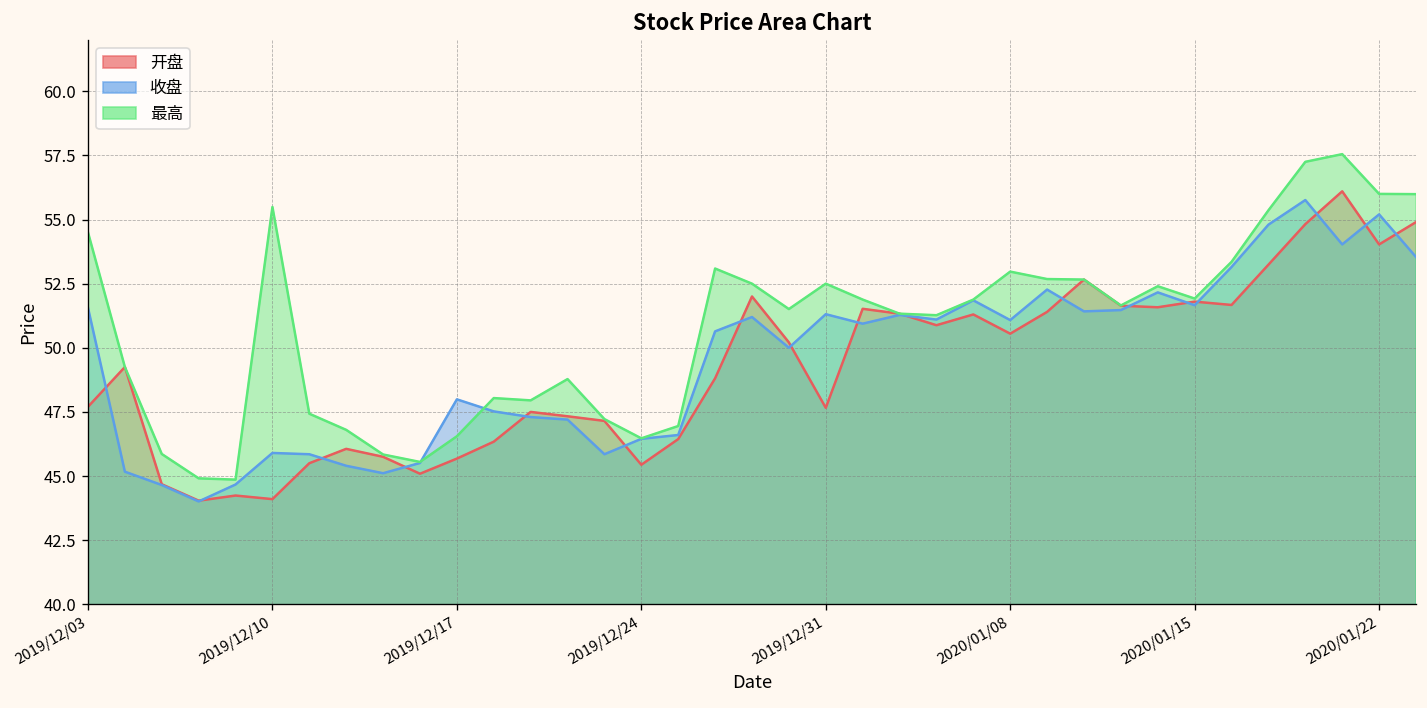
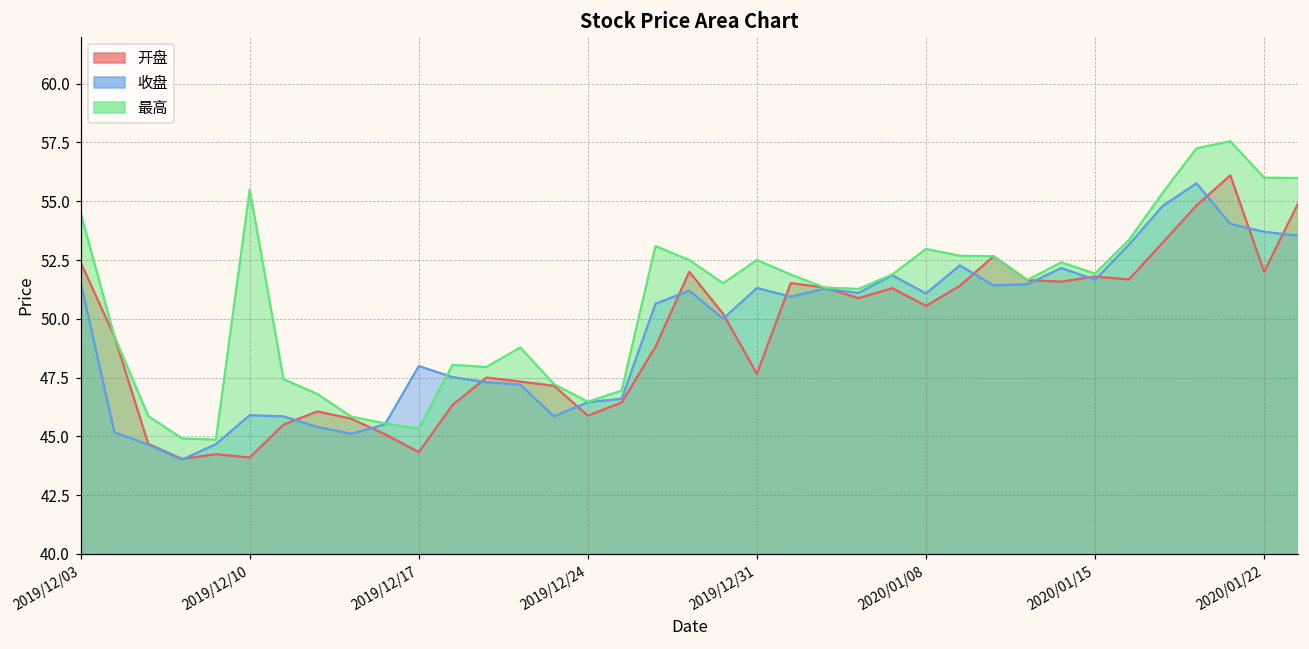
开盘, 2019/12/03: 47.7 -> 52.4
开盘, 2019/12/17: 45.7 -> 44.3
最高, 2019/12/17: 46.6 -> 45.3
开盘, 2019/12/24: 45.4 -> 45.9
开盘, 2020/01/22: 54.0 -> 52.0
收盘, 2020/01/22: 55.2 -> 53.7
